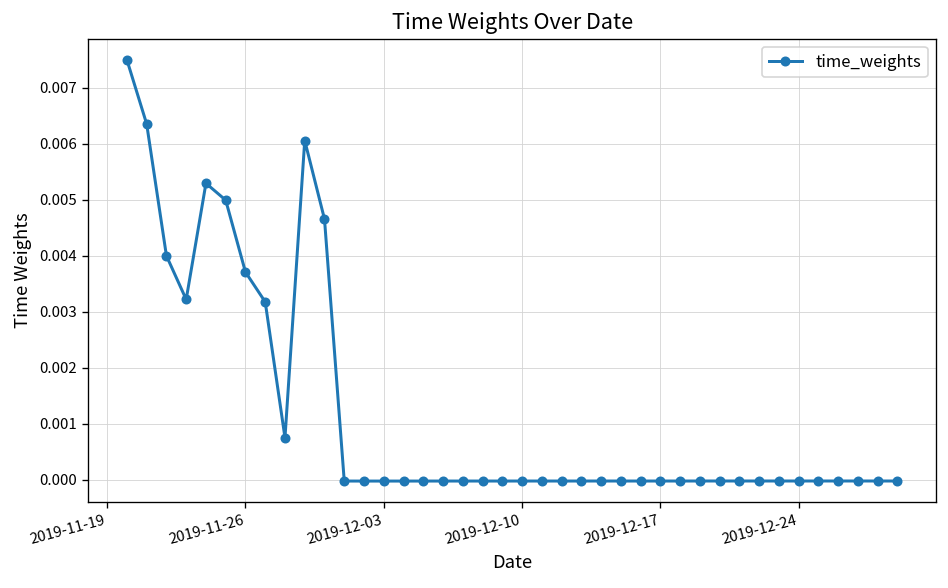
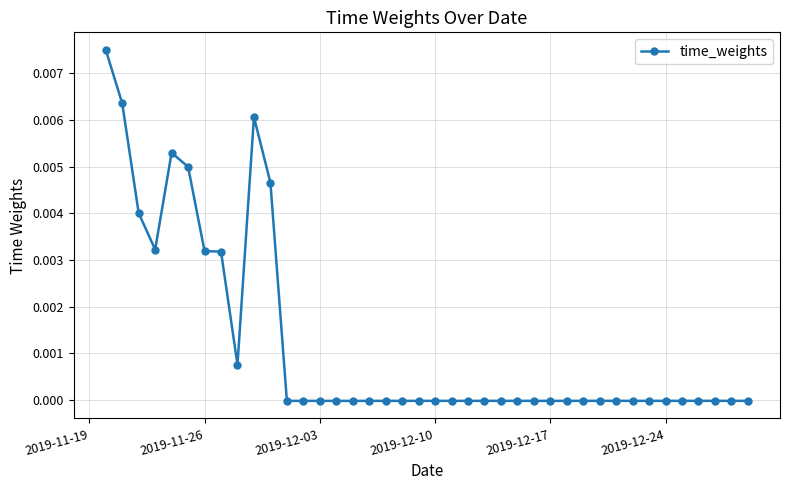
2019-11-26: 0.0037 -> 0.0032
